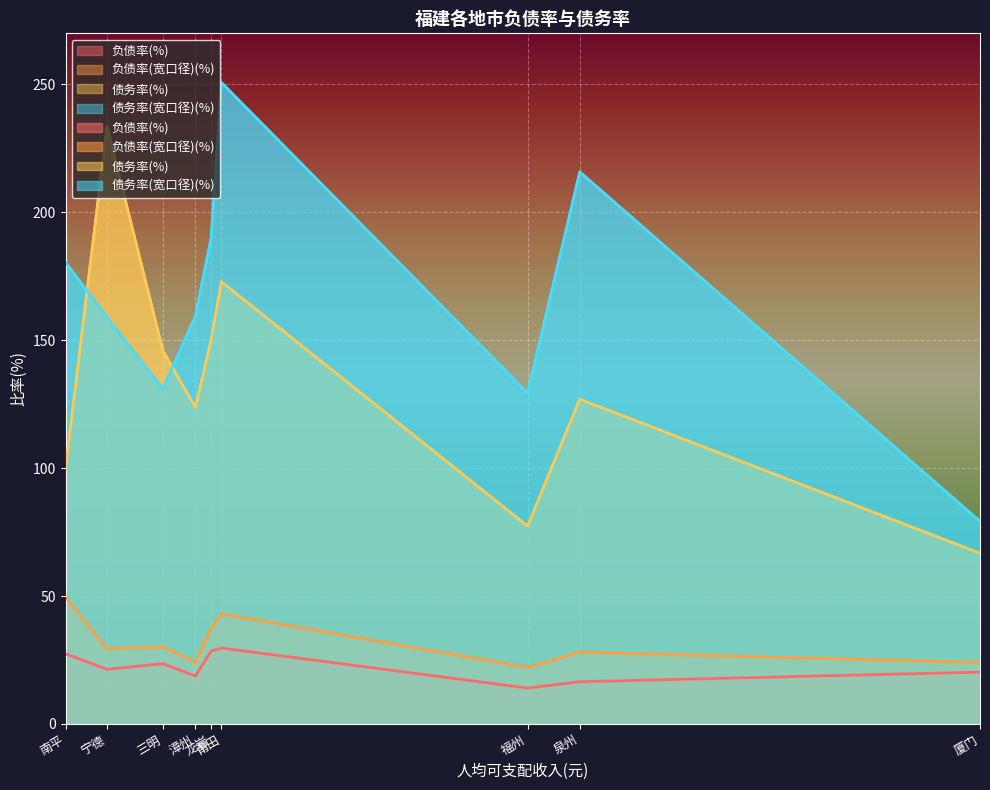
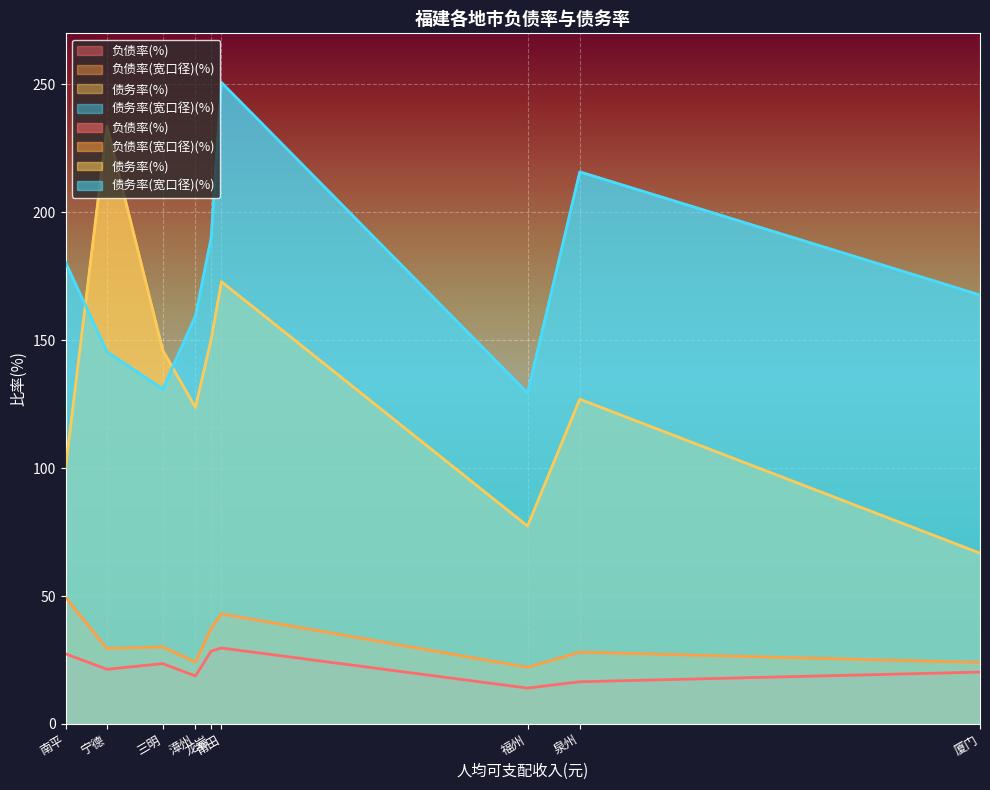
债务率(宽口径)(%), 宁德: 159 -> 146
债务率(宽口径)(%), 厦门: 79 -> 168
